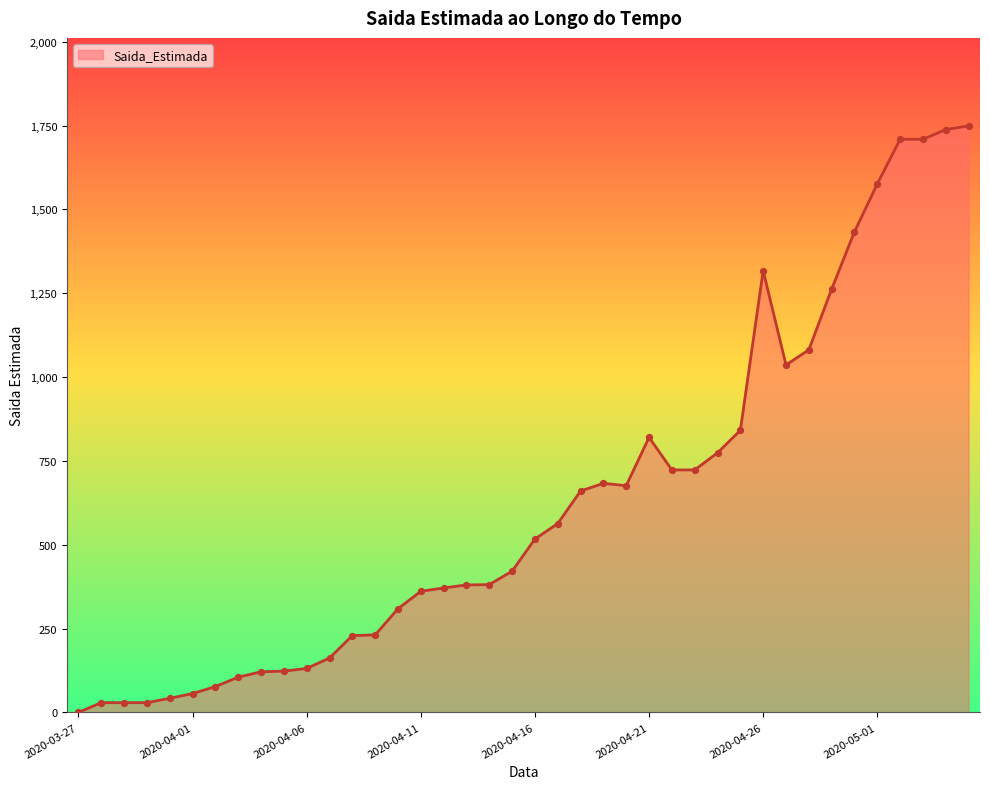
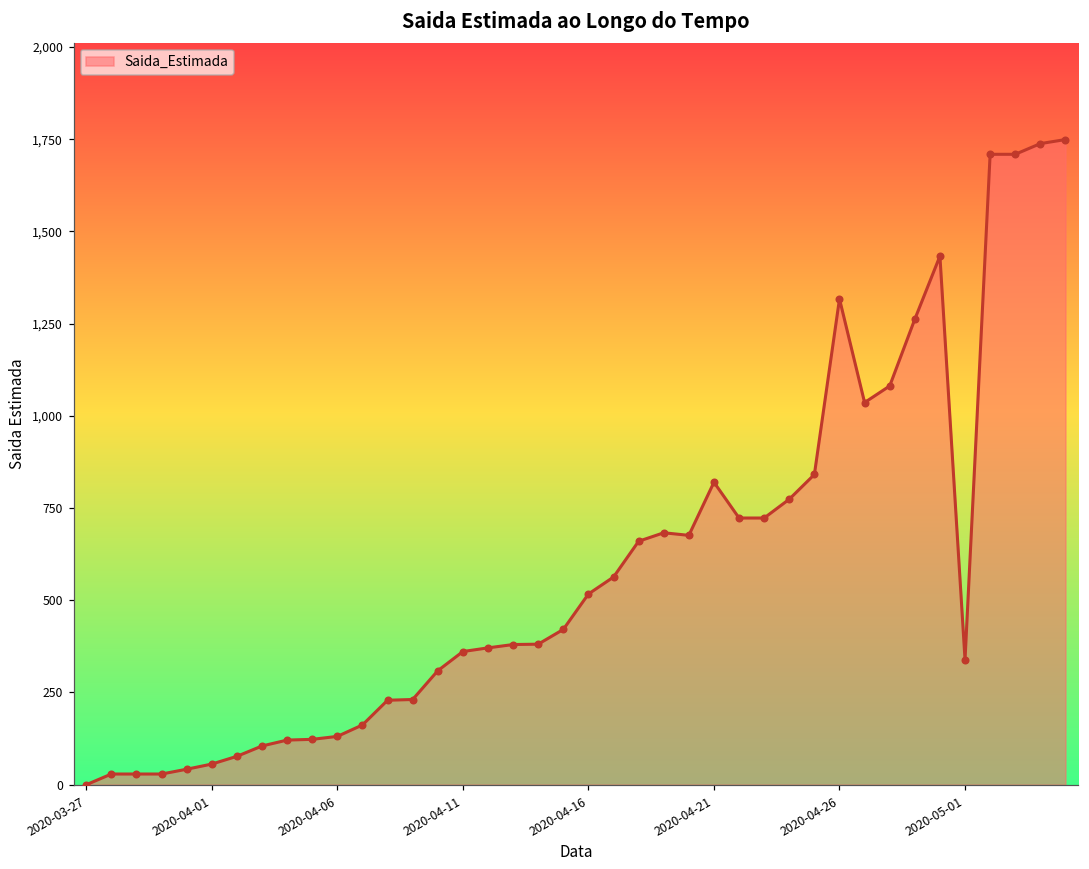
2020-05-01: 1,580 -> 340
